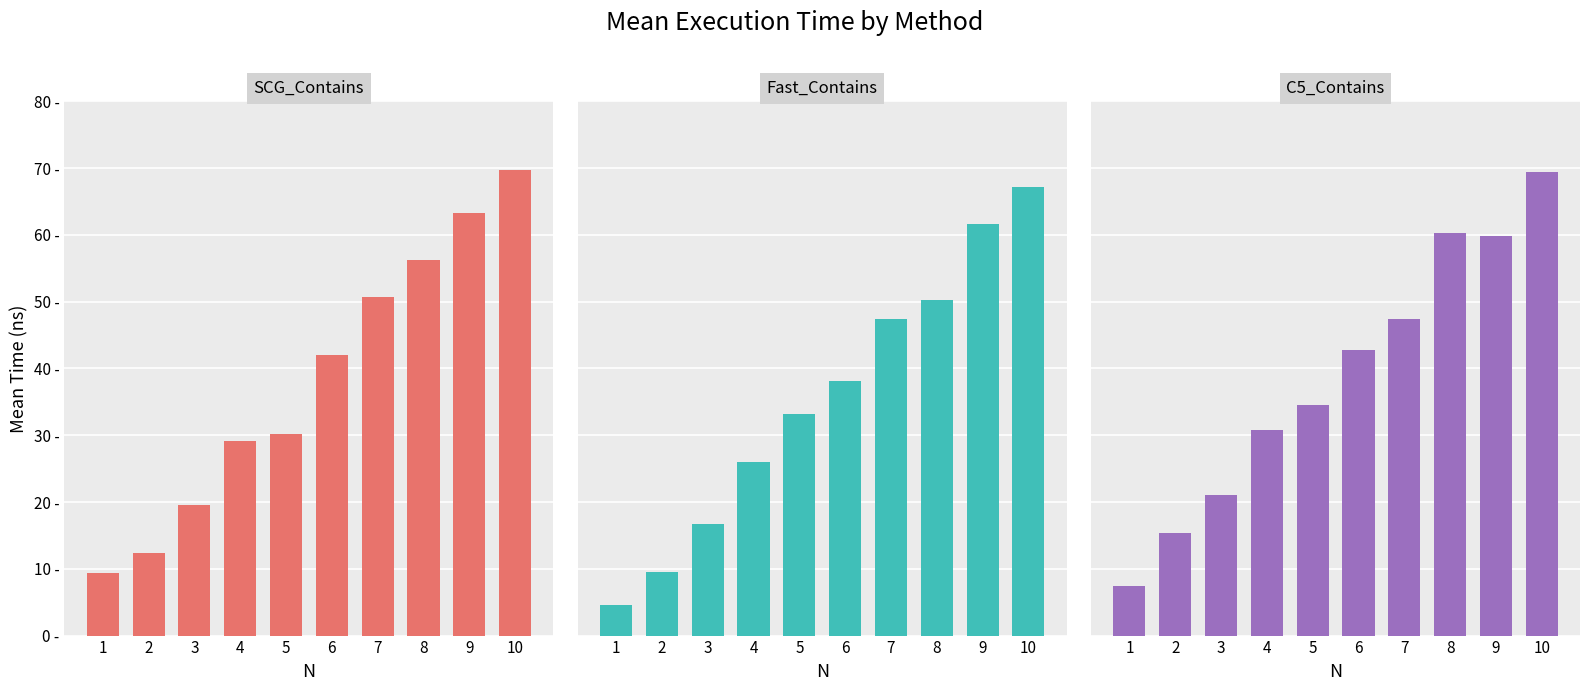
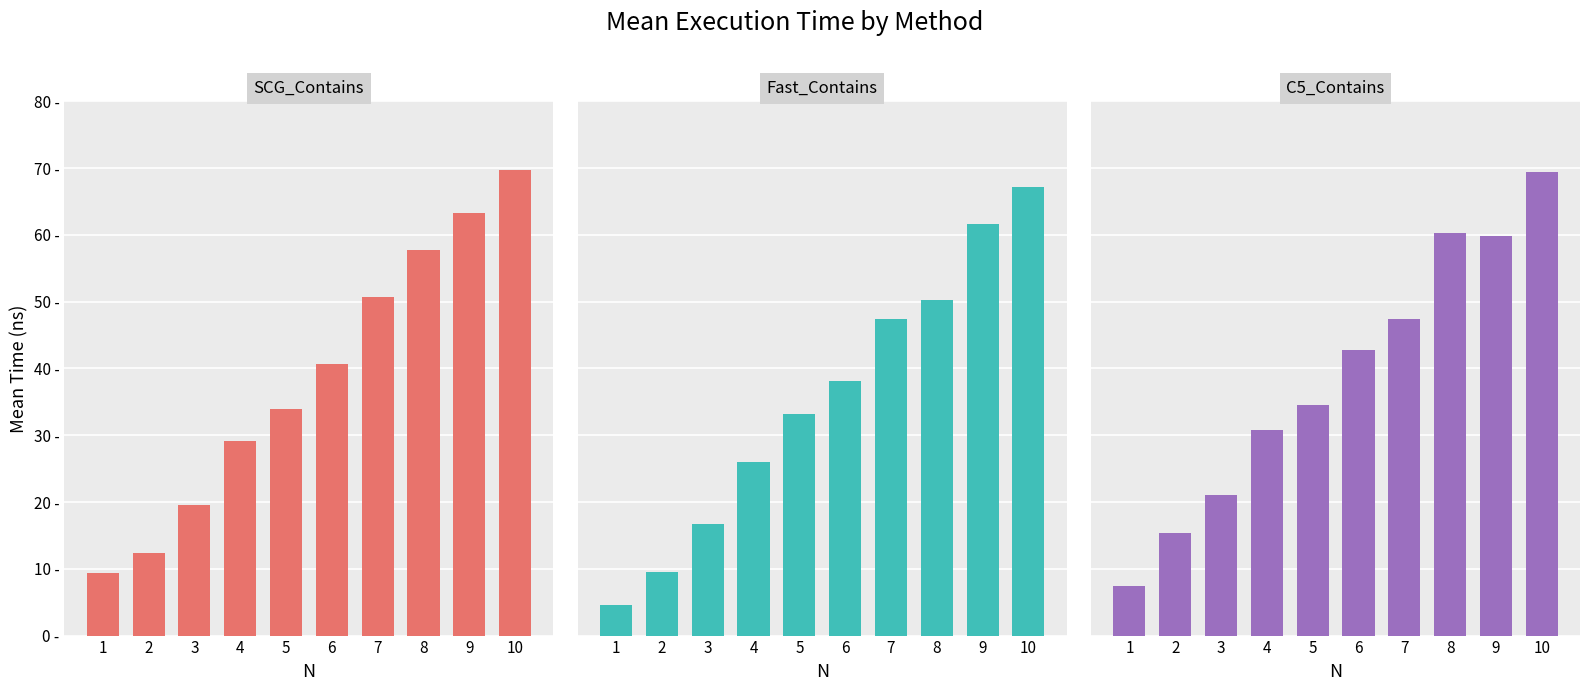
SCG_Contains, 5: 30 - -> 34 -
SCG_Contains, 6: 42 - -> 41 -
SCG_Contains, 8: 56 - -> 58 -
